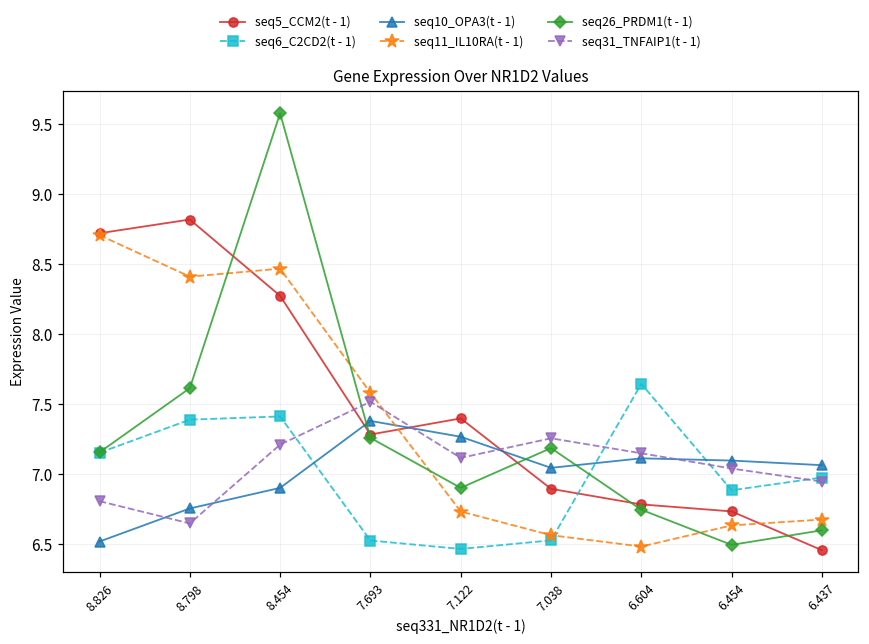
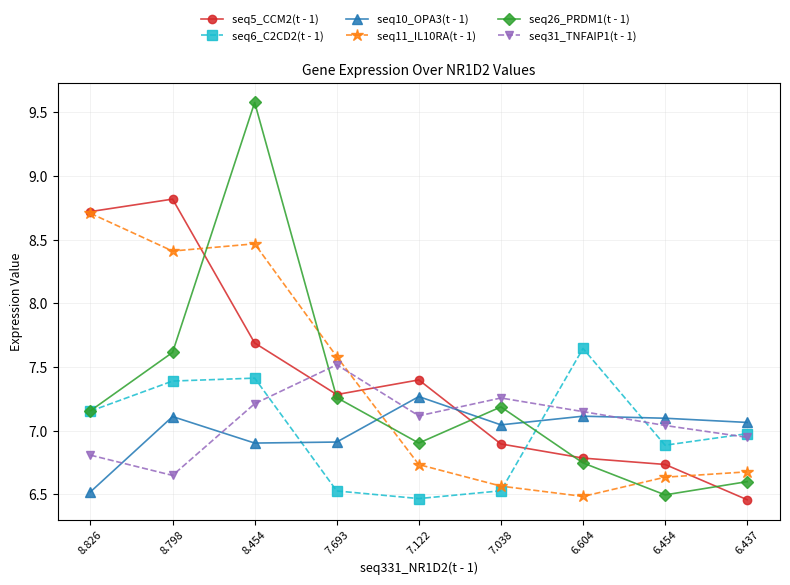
seq10_OPA3(t - 1), 8.798: 6.76 -> 7.11
seq5_CCM2(t - 1), 8.454: 8.27 -> 7.69
seq10_OPA3(t - 1), 7.693: 7.38 -> 6.91
